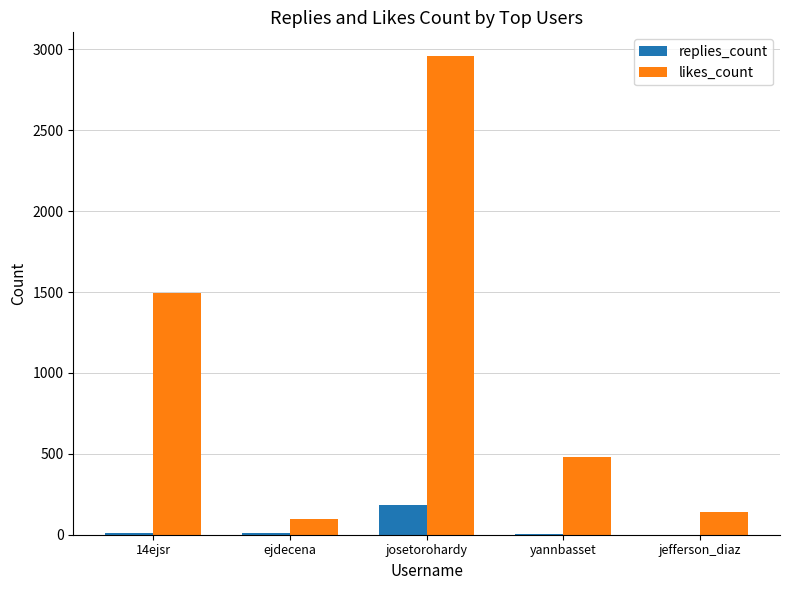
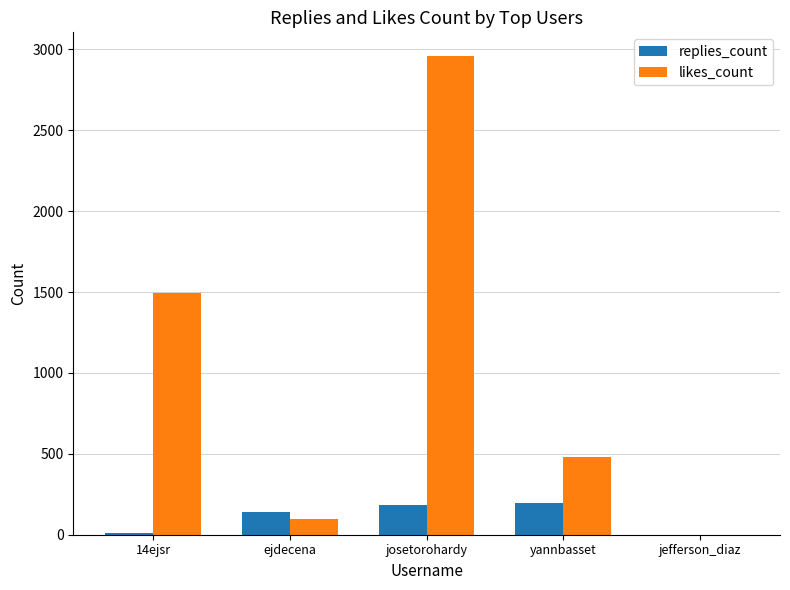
replies_count, ejdecena: 10 -> 140
replies_count, yannbasset: 10 -> 190
likes_count, jefferson_diaz: 140 -> 0
